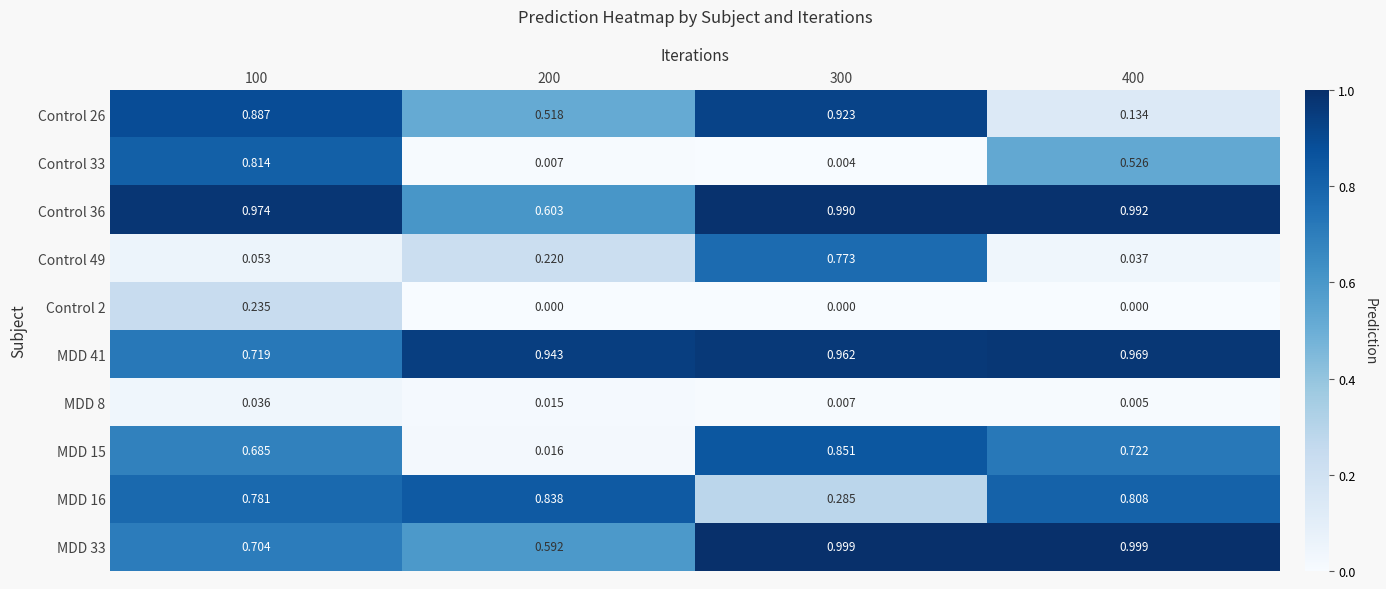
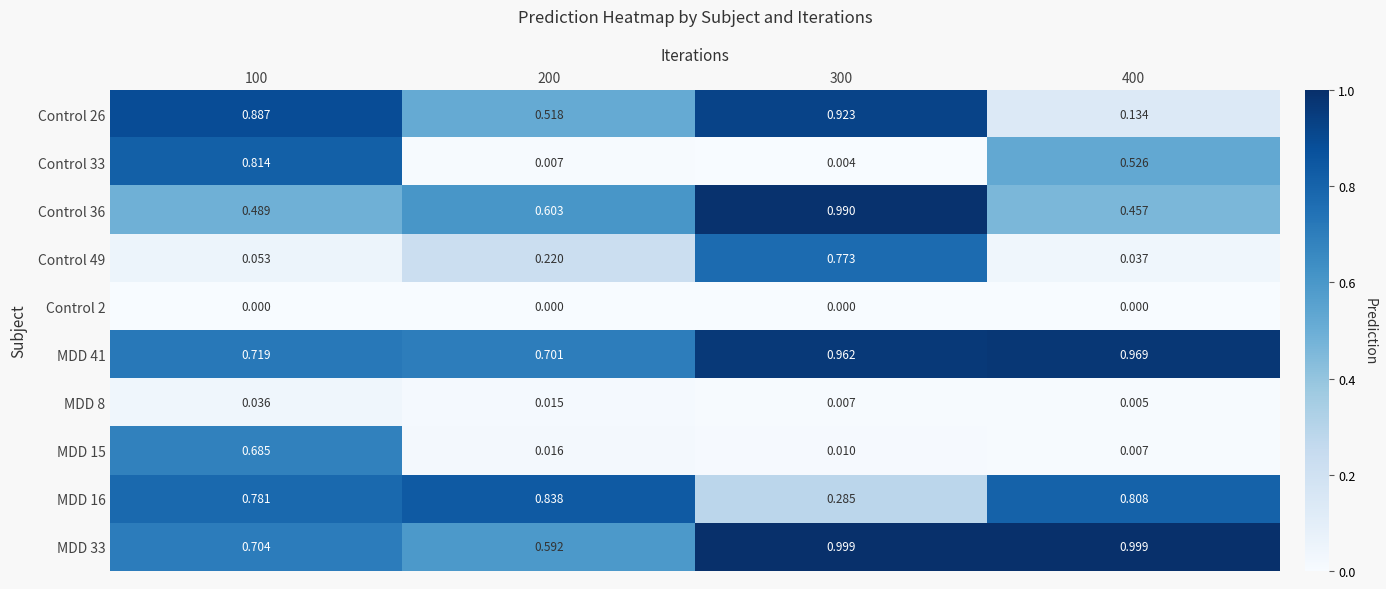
Control 36, 100: 0.974 -> 0.489
Control 36, 400: 0.992 -> 0.457
Control 2, 100: 0.235 -> 0.000
MDD 41, 200: 0.943 -> 0.701
MDD 15, 300: 0.851 -> 0.010
MDD 15, 400: 0.722 -> 0.007
